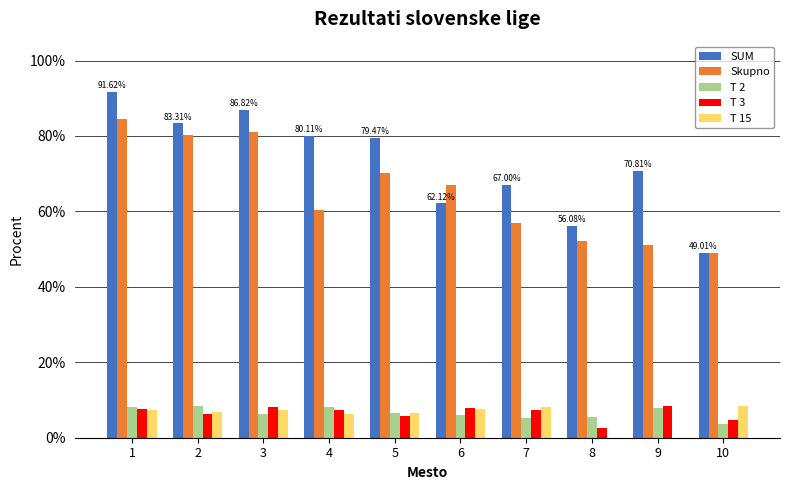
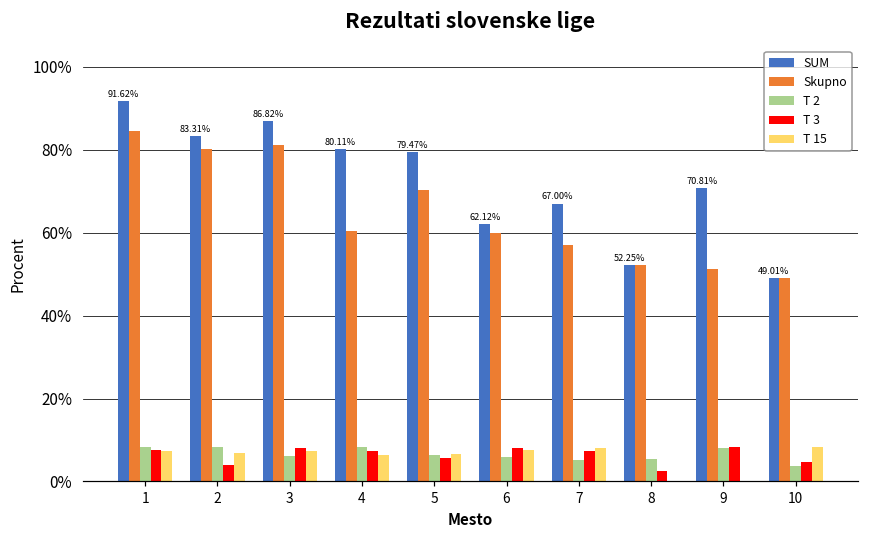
T 3, 2: 6% -> 4%
Skupno, 6: 67% -> 60%
SUM, 8: 56.08% -> 52.25%
